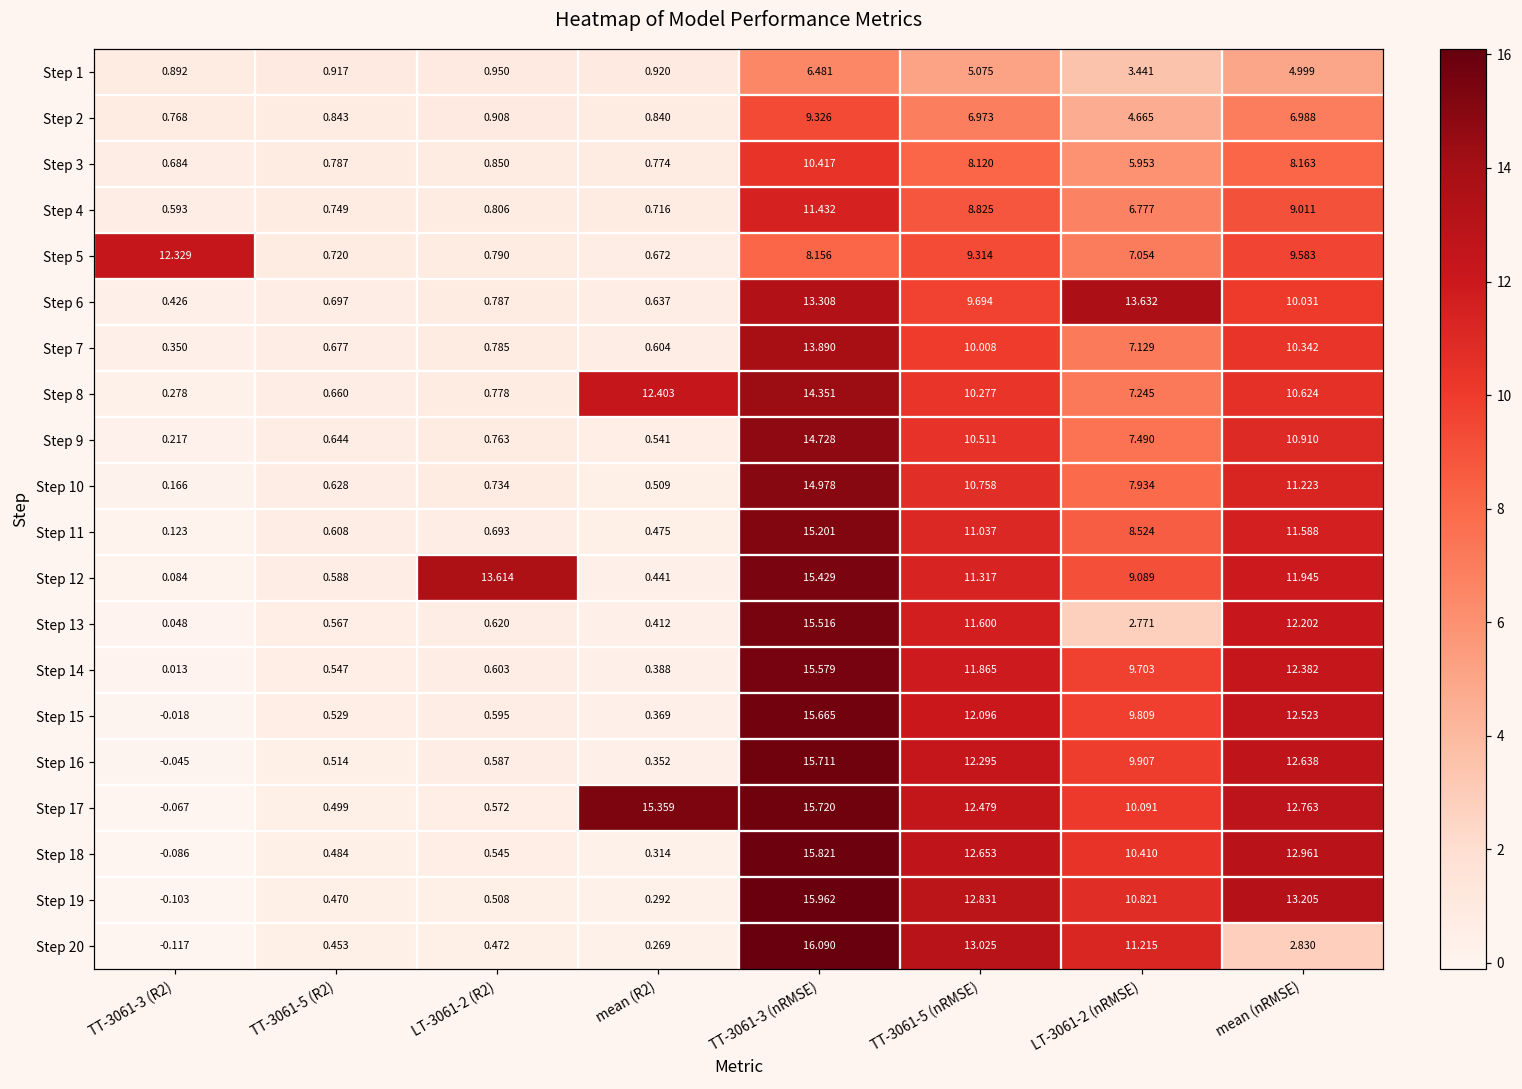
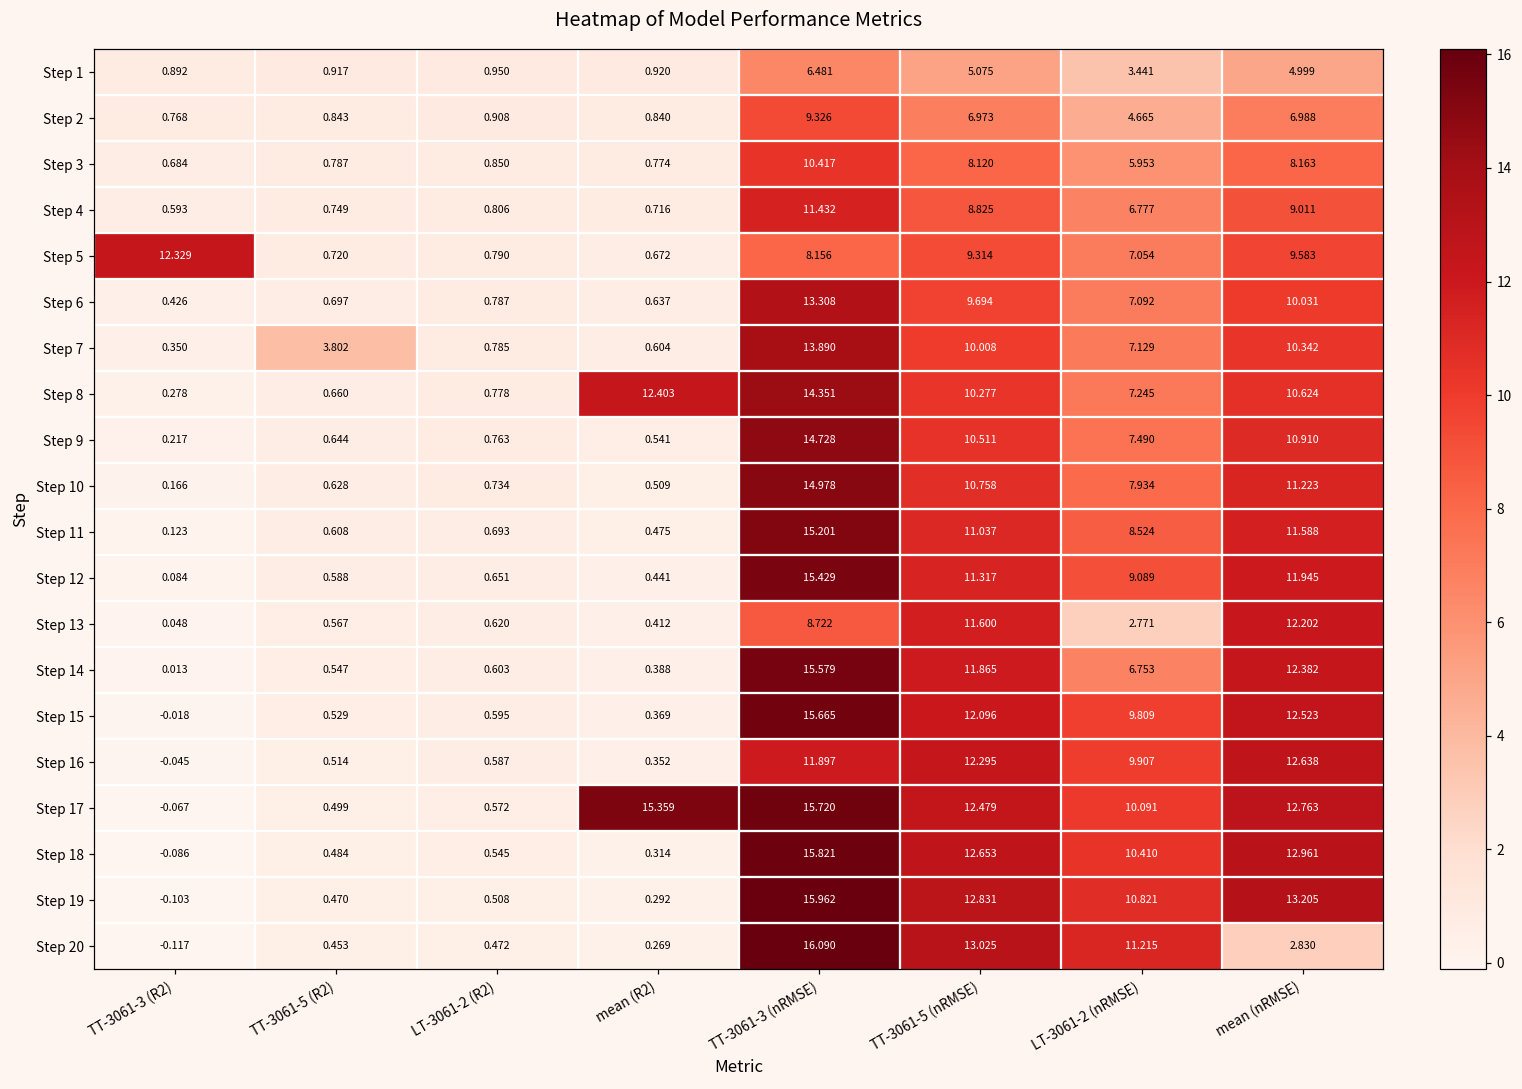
Step 6, LT-3061-2 (nRMSE): 13.632 -> 7.092
Step 7, TT-3061-5 (R2): 0.677 -> 3.802
Step 12, LT-3061-2 (R2): 13.614 -> 0.651
Step 13, TT-3061-3 (nRMSE): 15.516 -> 8.722
Step 14, LT-3061-2 (nRMSE): 9.703 -> 6.753
Step 16, TT-3061-3 (nRMSE): 15.711 -> 11.897
